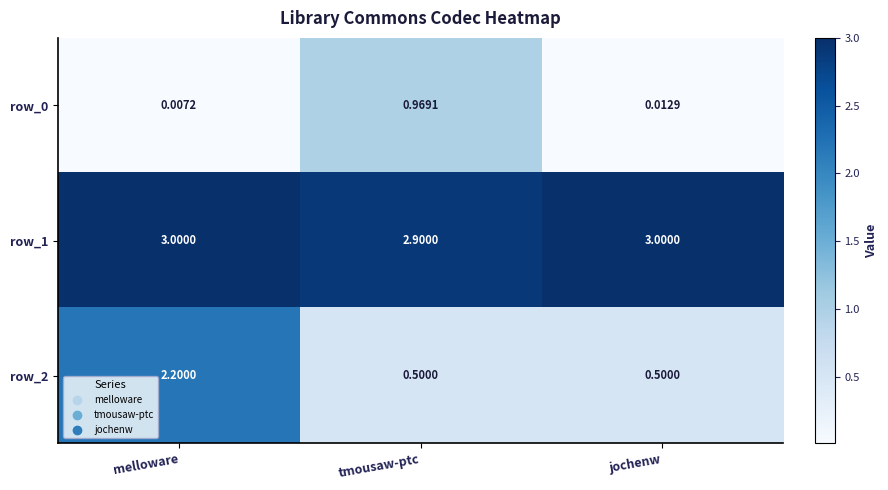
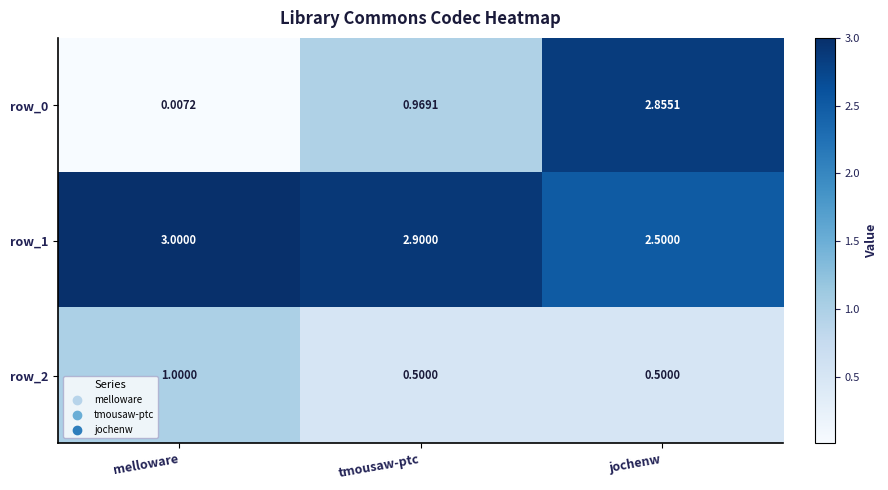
row_0, jochenw: 0.0129 -> 2.8551
row_1, jochenw: 3.0000 -> 2.5000
row_2, melloware: 2.2000 -> 1.0000
